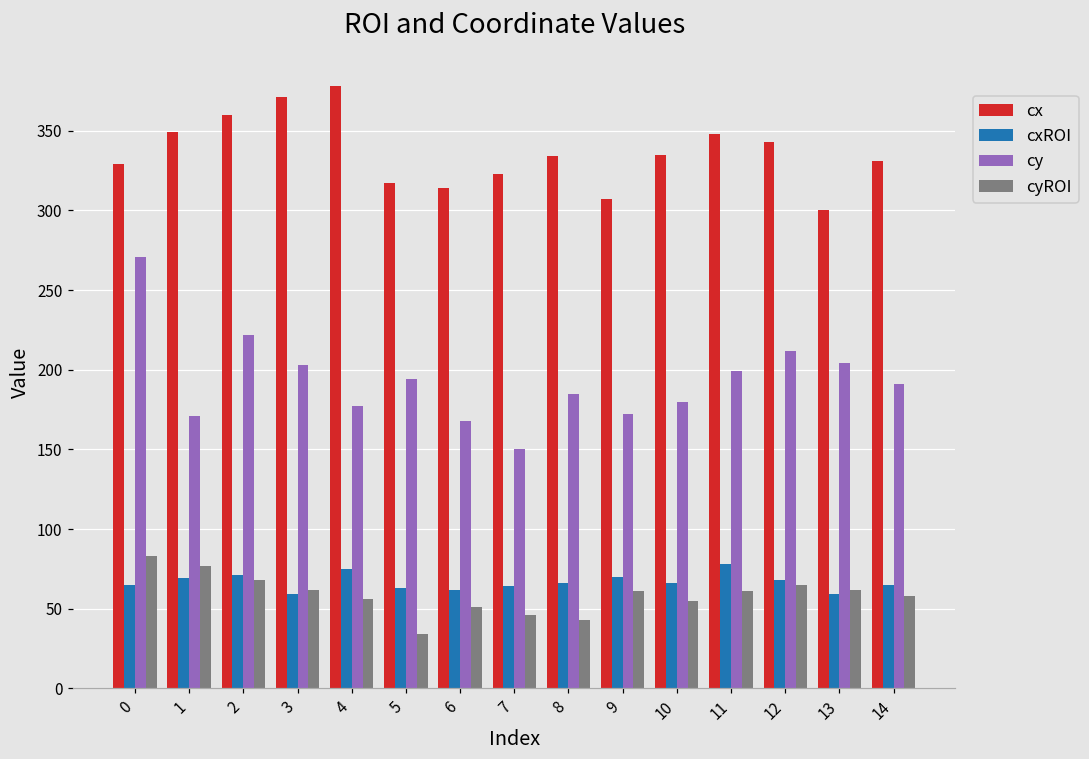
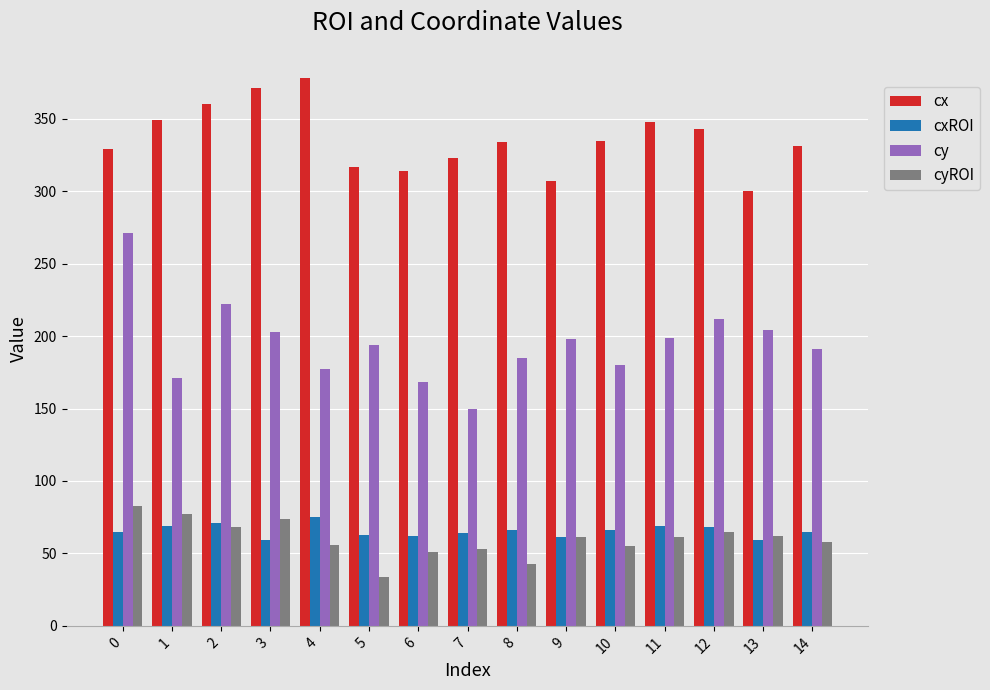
cyROI, 3: 62 -> 74
cyROI, 7: 46 -> 53
cxROI, 9: 70 -> 61
cy, 9: 172 -> 198
cxROI, 11: 78 -> 69
